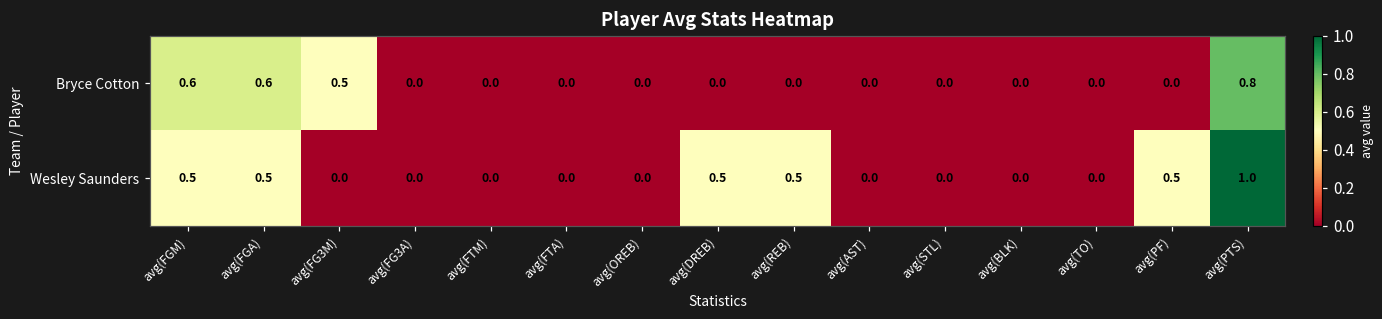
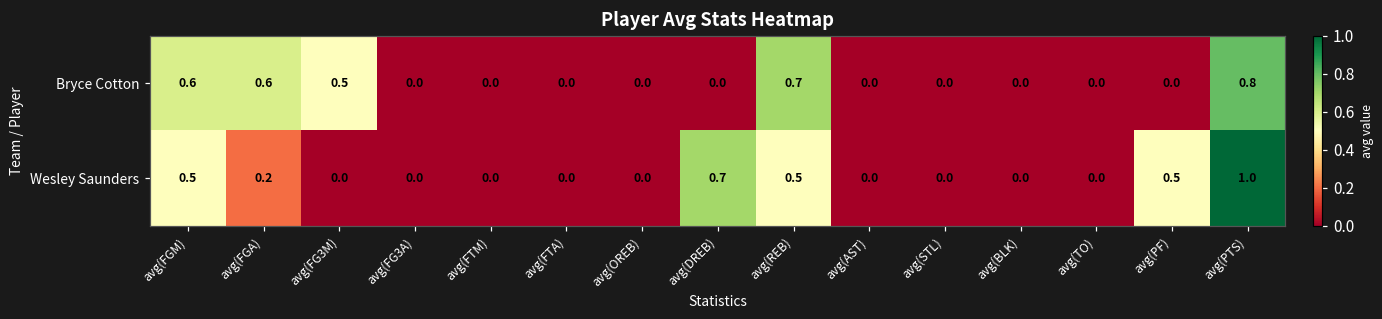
Bryce Cotton, avg(REB): 0.0 -> 0.7
Wesley Saunders, avg(FGA): 0.5 -> 0.2
Wesley Saunders, avg(DREB): 0.5 -> 0.7
